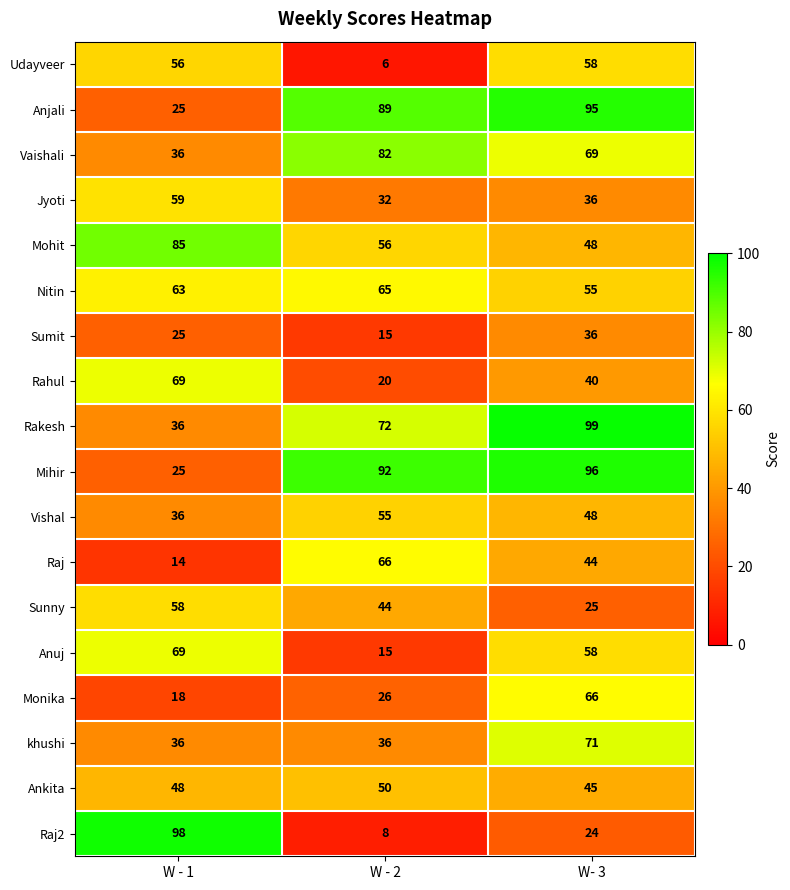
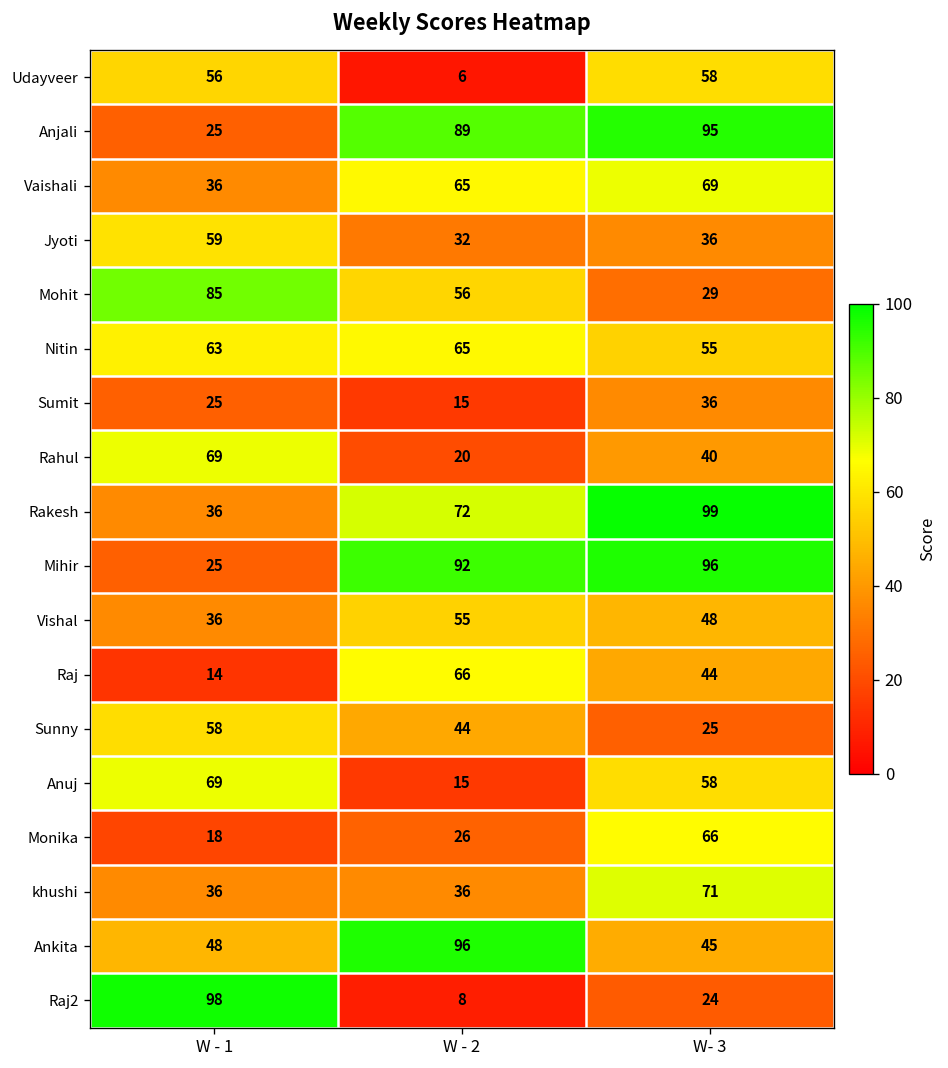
Vaishali, W - 2: 82 -> 65
Mohit, W- 3: 48 -> 29
Ankita, W - 2: 50 -> 96
